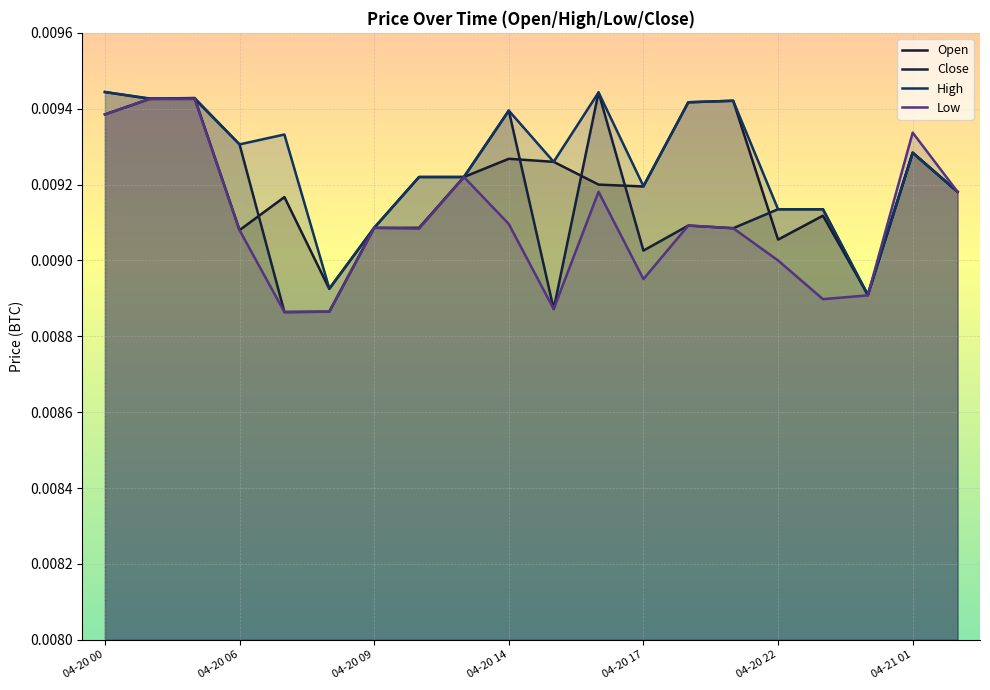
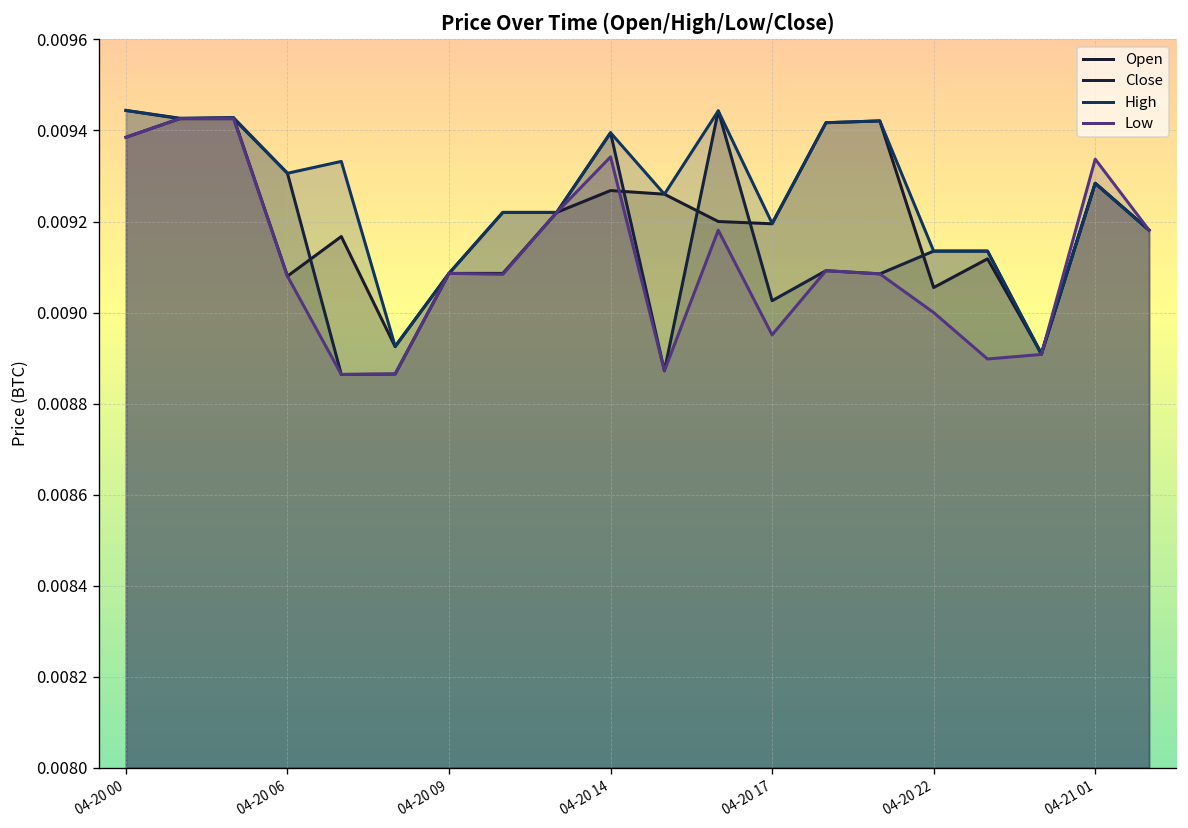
Low, 04-20 14: 0.00910 -> 0.00934
